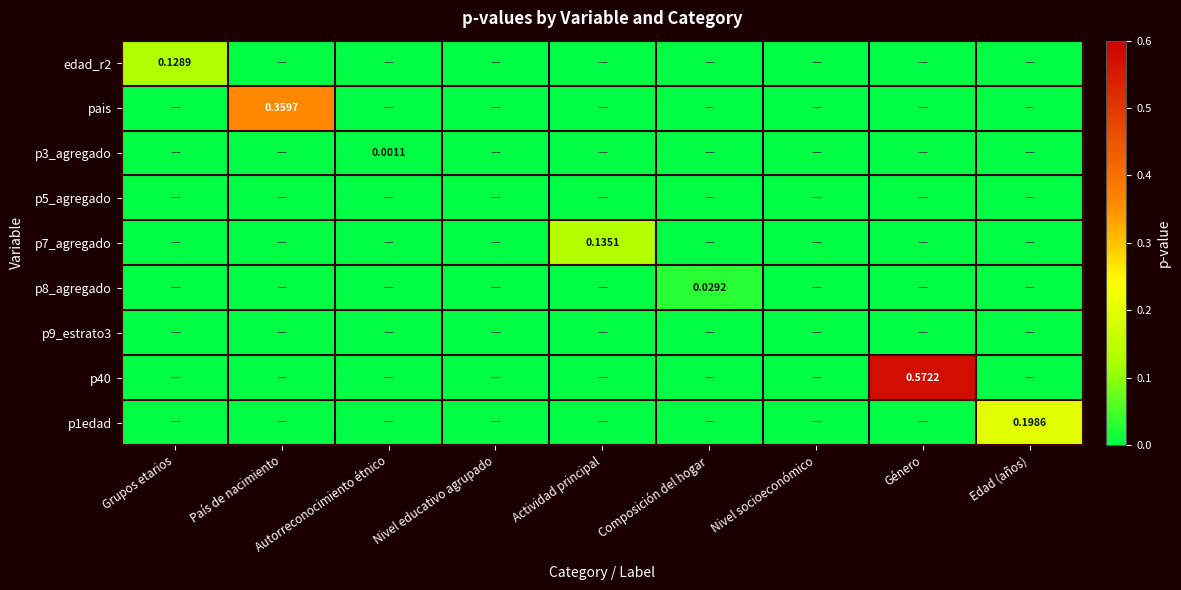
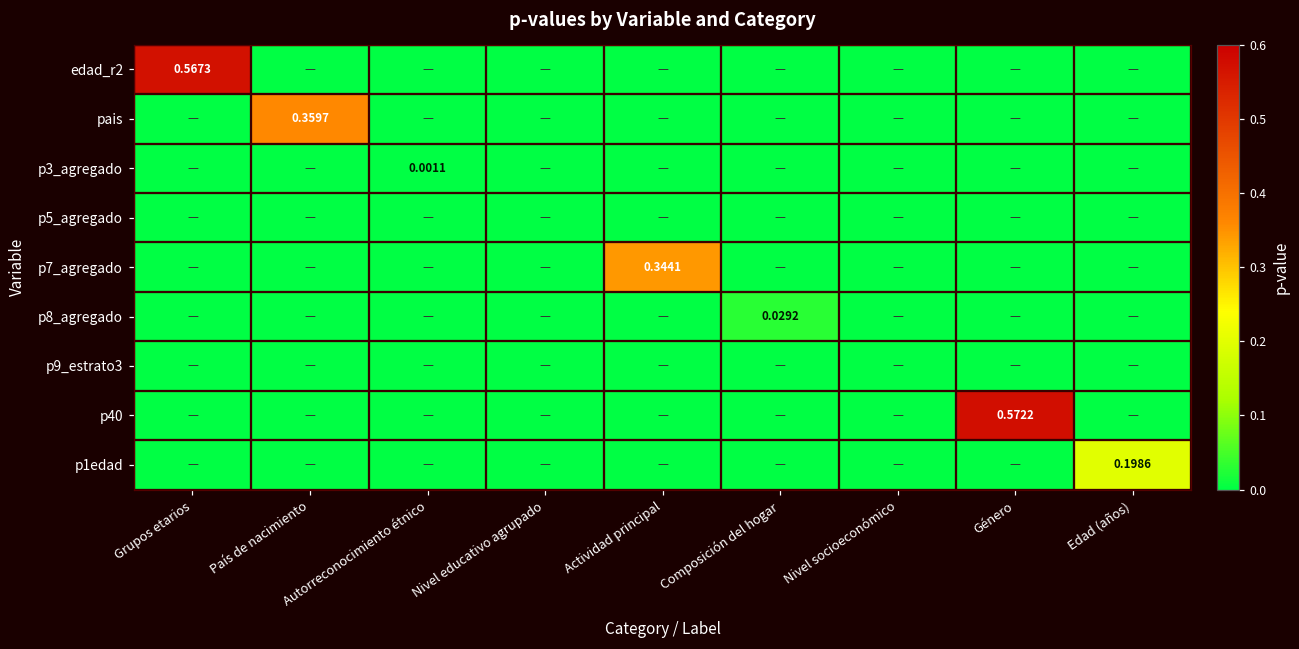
edad_r2, Grupos etarios: 0.1289 -> 0.5673
p7_agregado, Actividad principal: 0.1351 -> 0.3441
